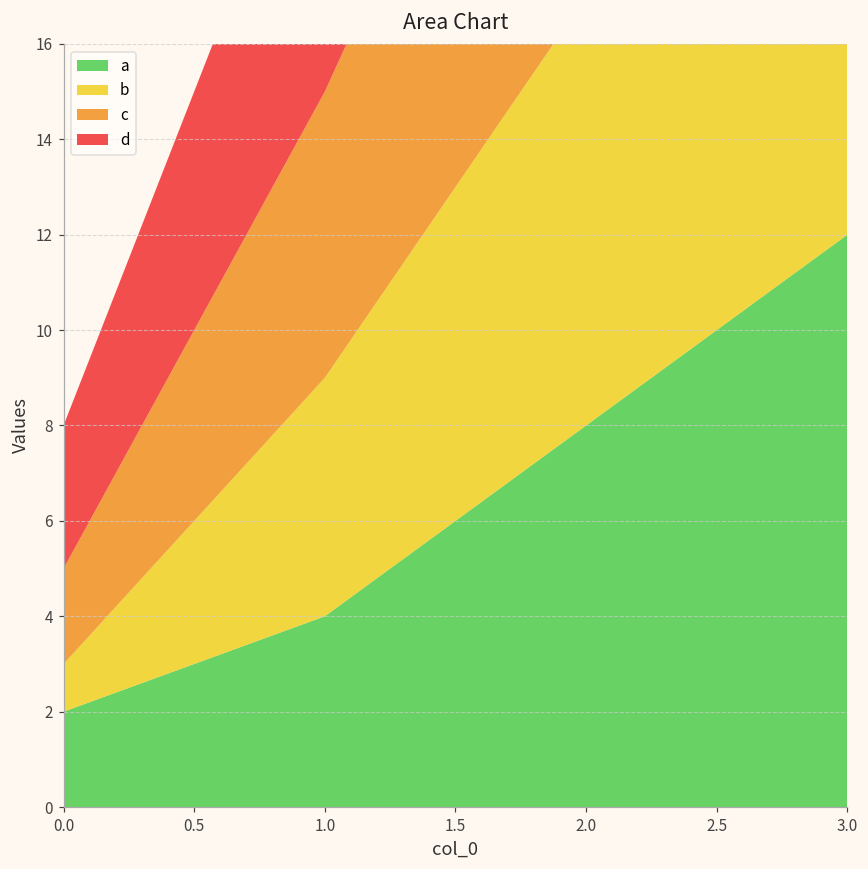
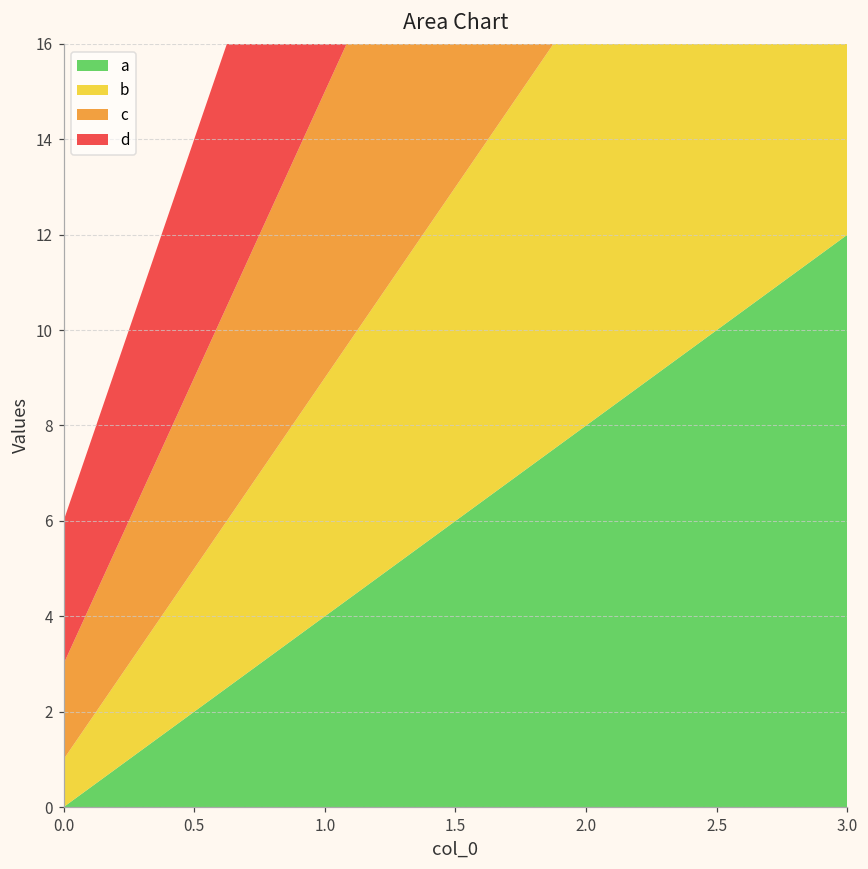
a, 0.0: 2 -> 0
